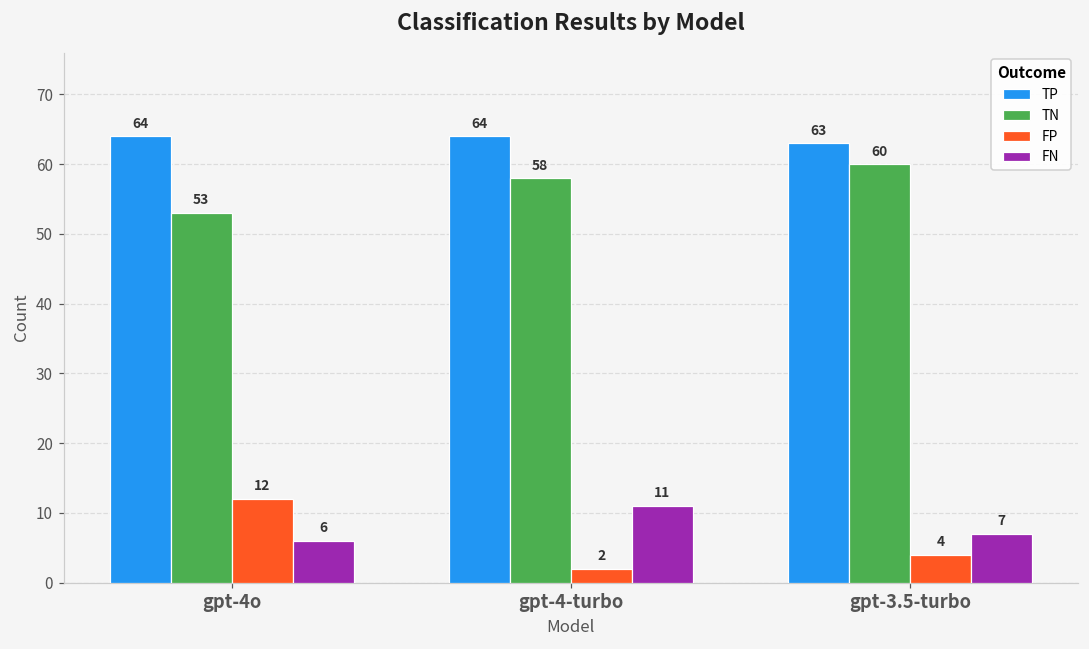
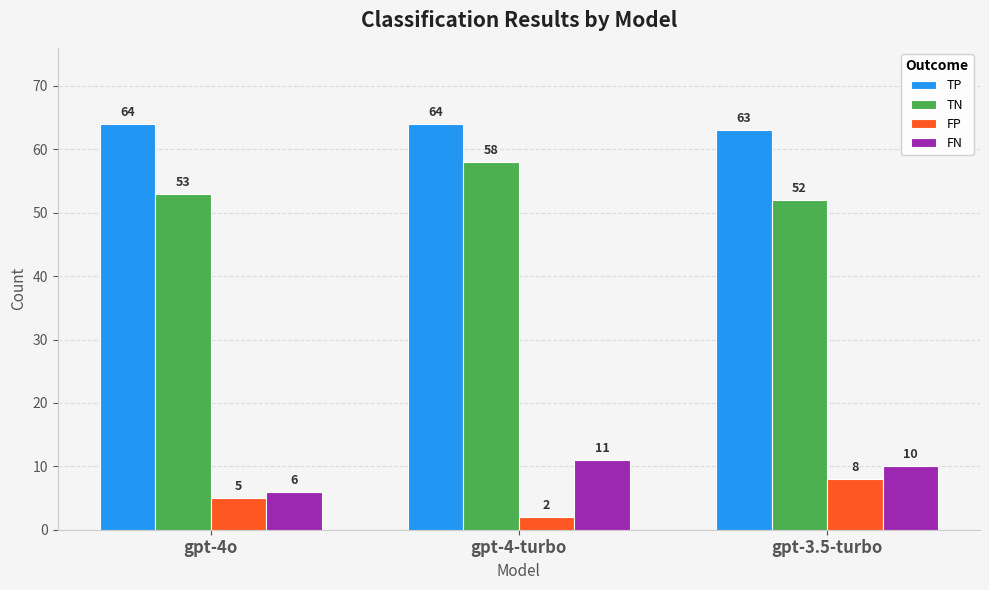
FP, gpt-4o: 12 -> 5
TN, gpt-3.5-turbo: 60 -> 52
FP, gpt-3.5-turbo: 4 -> 8
FN, gpt-3.5-turbo: 7 -> 10
